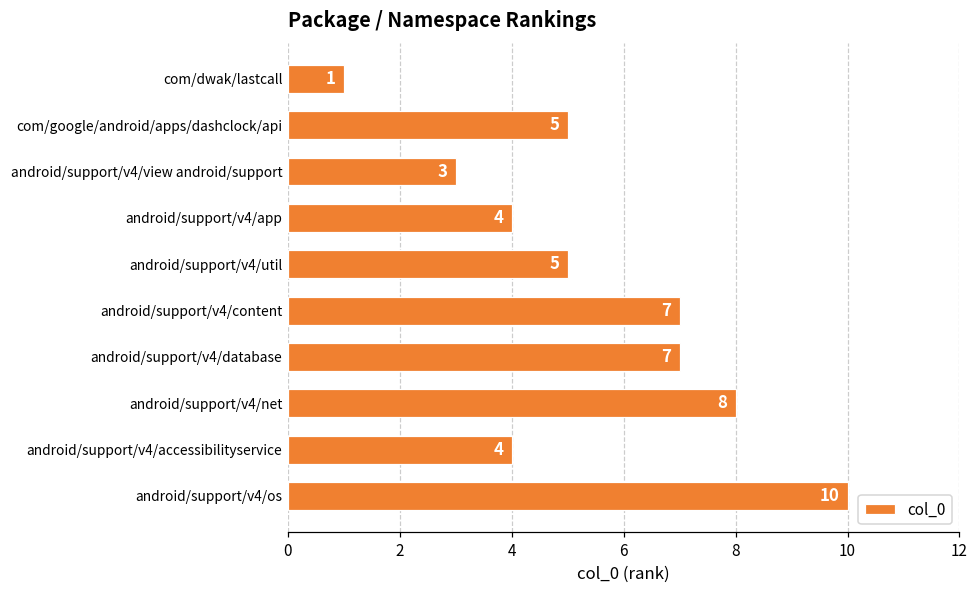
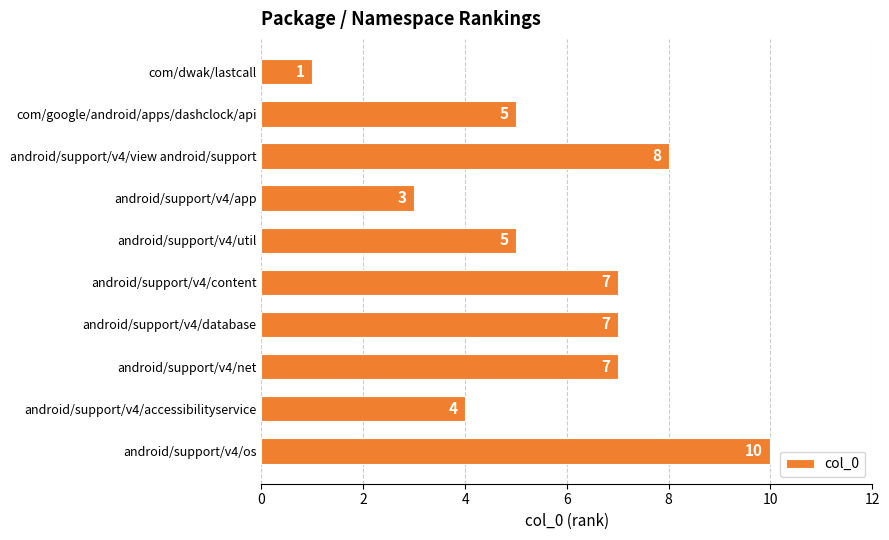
android/support/v4/view android/support: 3 -> 8
android/support/v4/app: 4 -> 3
android/support/v4/net: 8 -> 7
